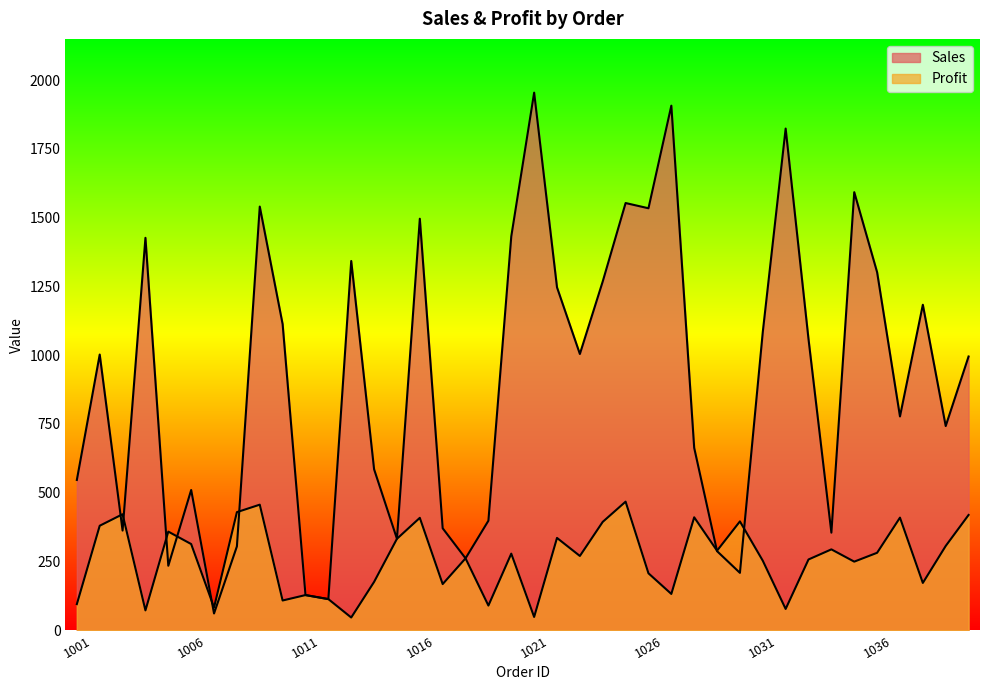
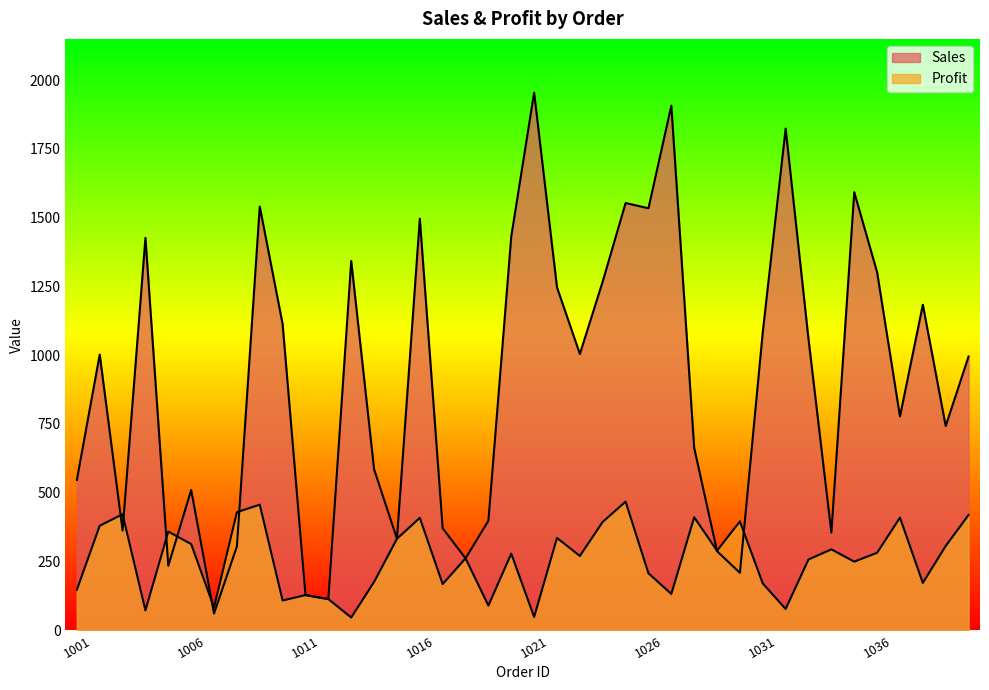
Profit, 1001: 100 -> 150
Profit, 1031: 250 -> 170
